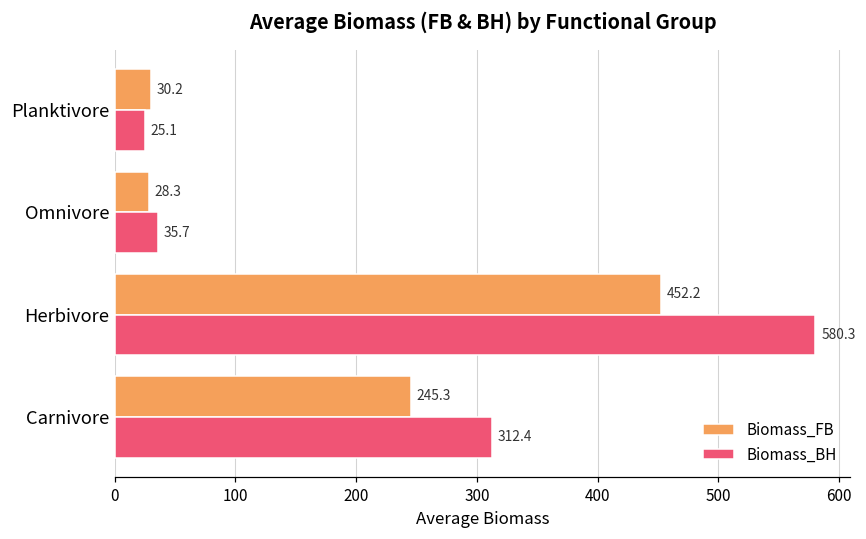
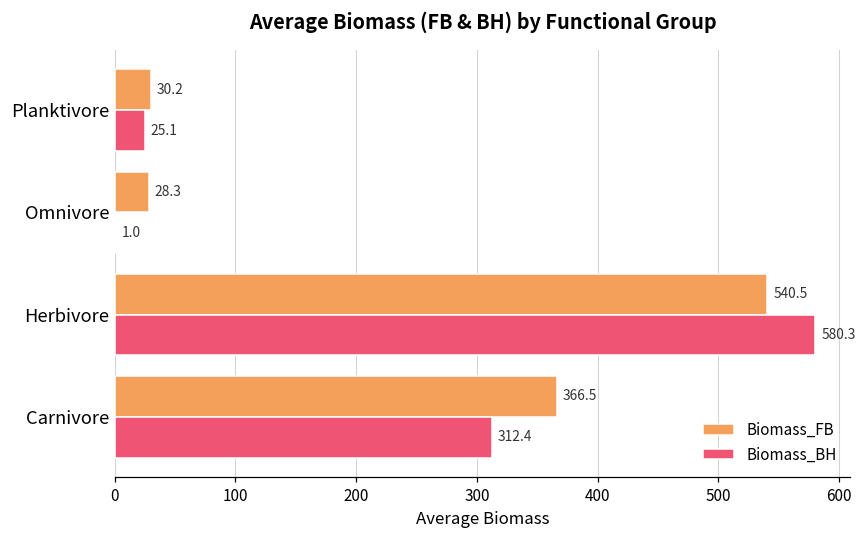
Biomass_BH, Omnivore: 35.7 -> 1.0
Biomass_FB, Herbivore: 452.2 -> 540.5
Biomass_FB, Carnivore: 245.3 -> 366.5
